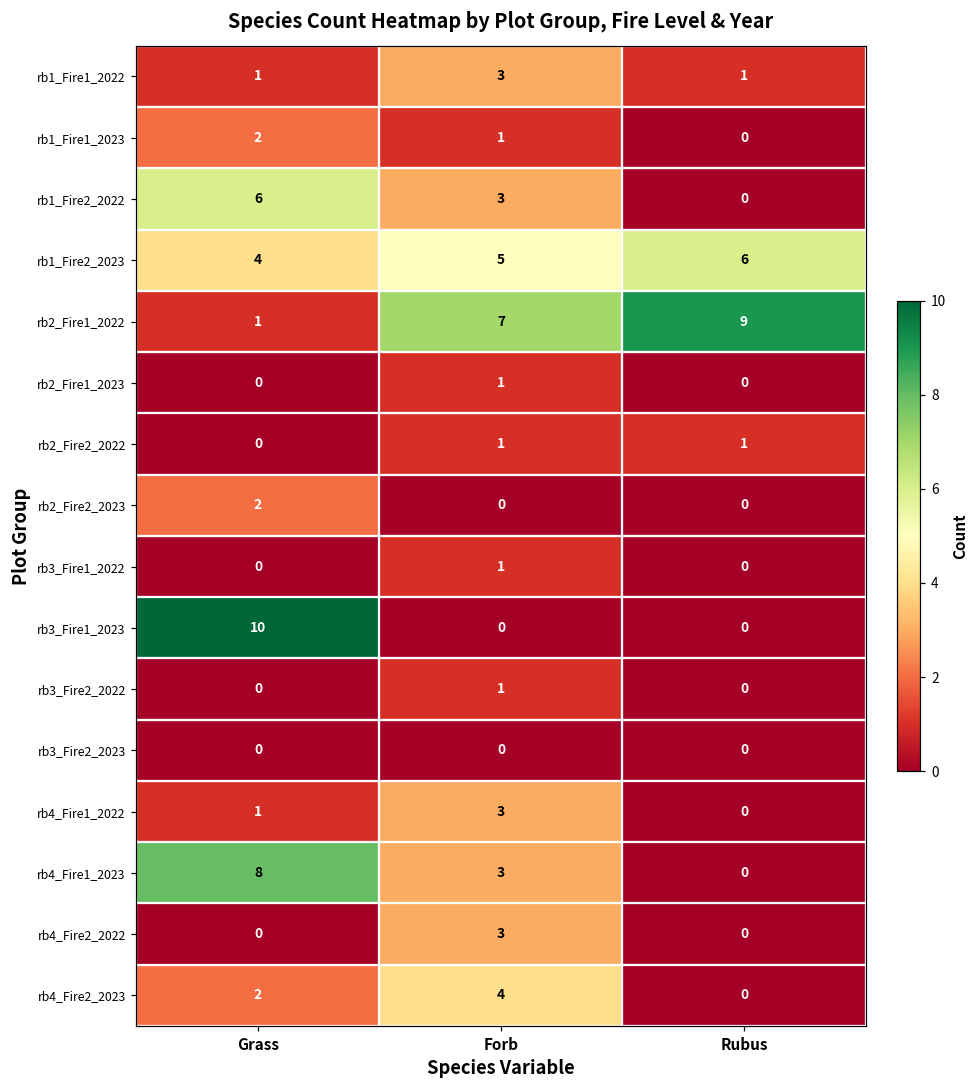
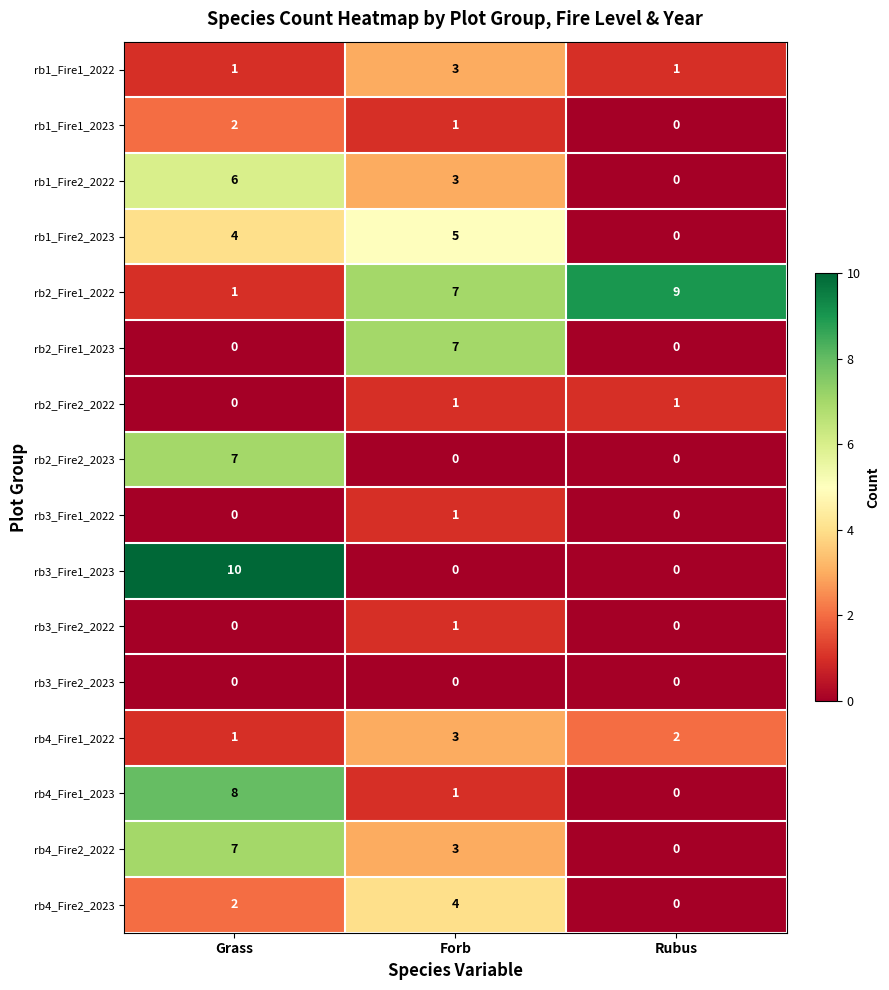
rb1_Fire2_2023, Rubus: 6 -> 0
rb2_Fire1_2023, Forb: 1 -> 7
rb2_Fire2_2023, Grass: 2 -> 7
rb4_Fire1_2022, Rubus: 0 -> 2
rb4_Fire1_2023, Forb: 3 -> 1
rb4_Fire2_2022, Grass: 0 -> 7
